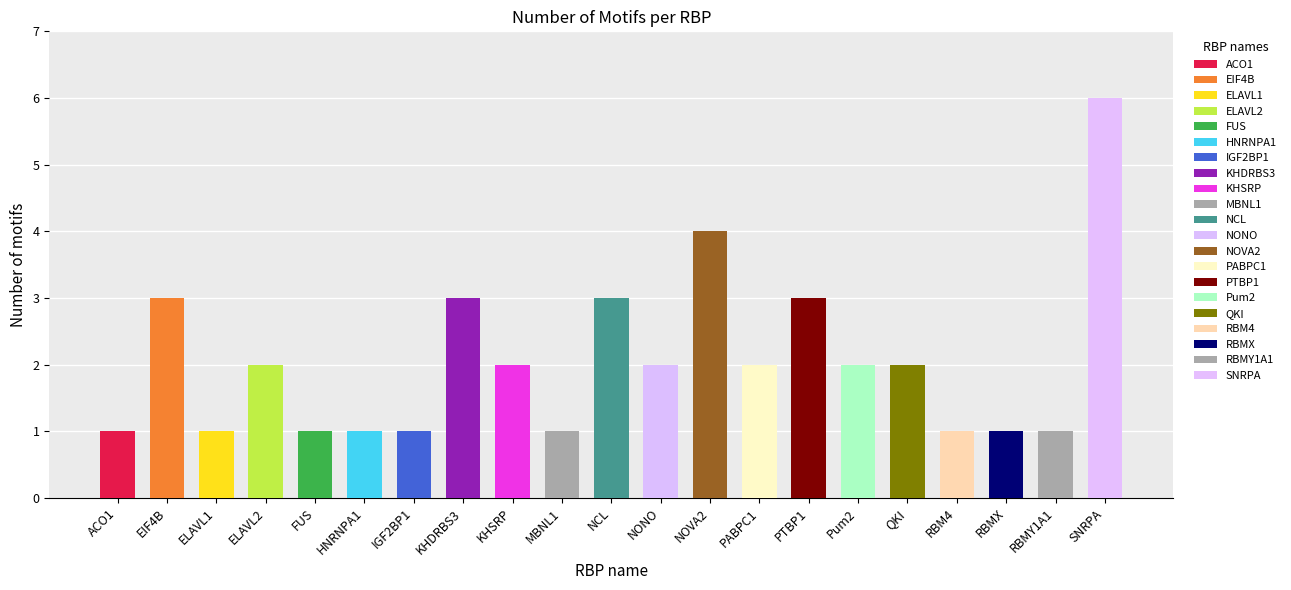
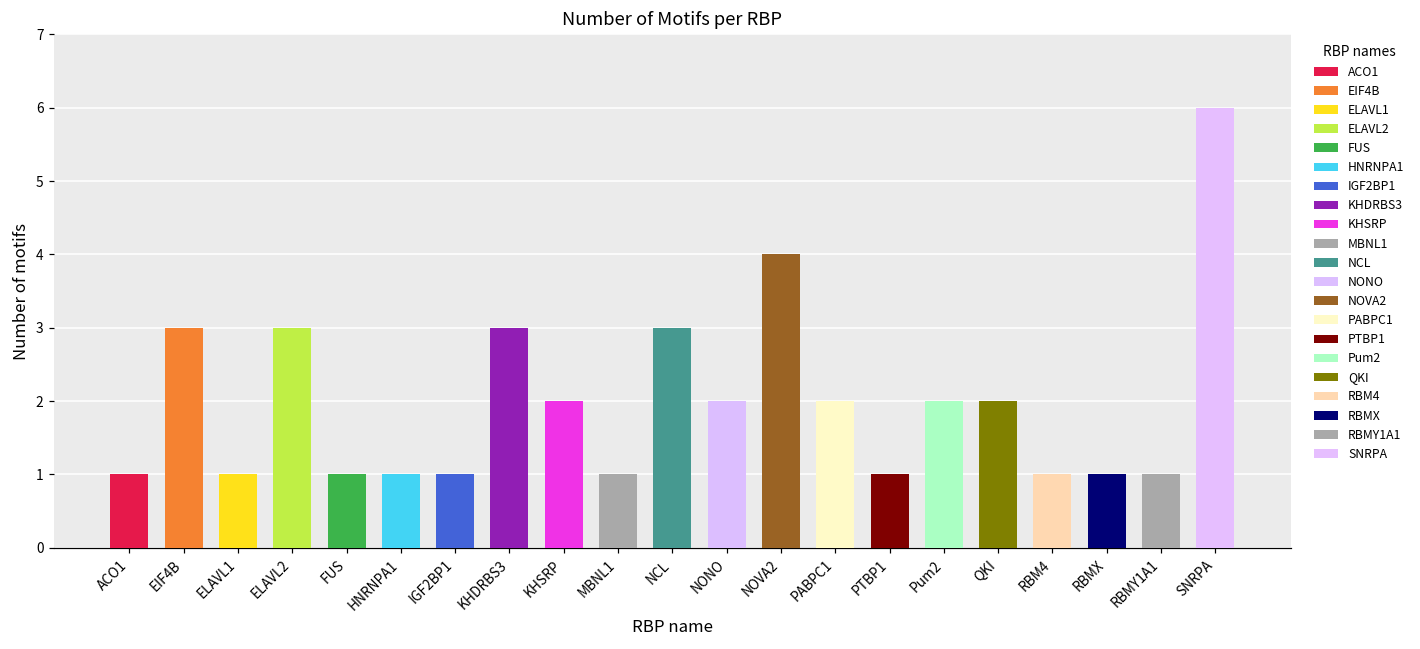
ELAVL2: 2 -> 3
PTBP1: 3 -> 1
